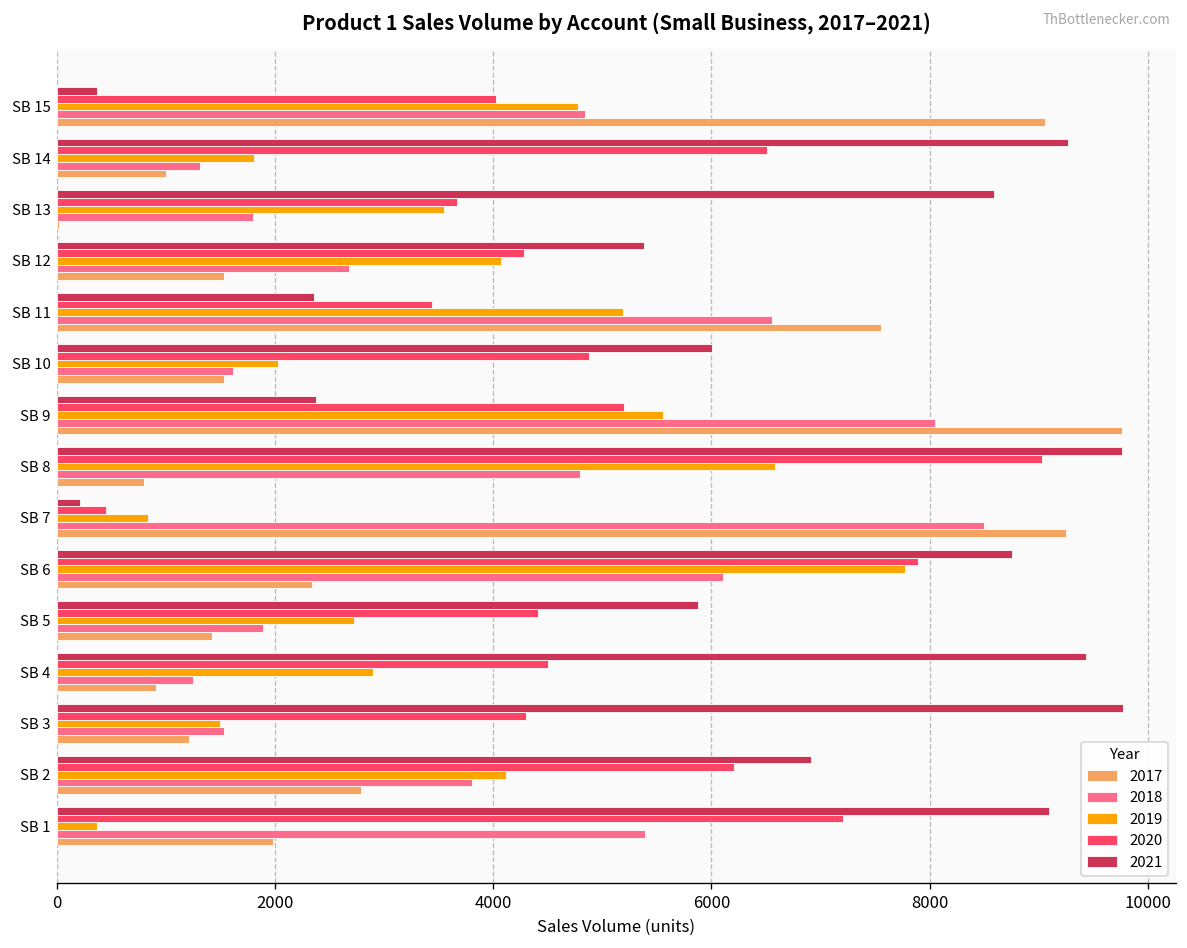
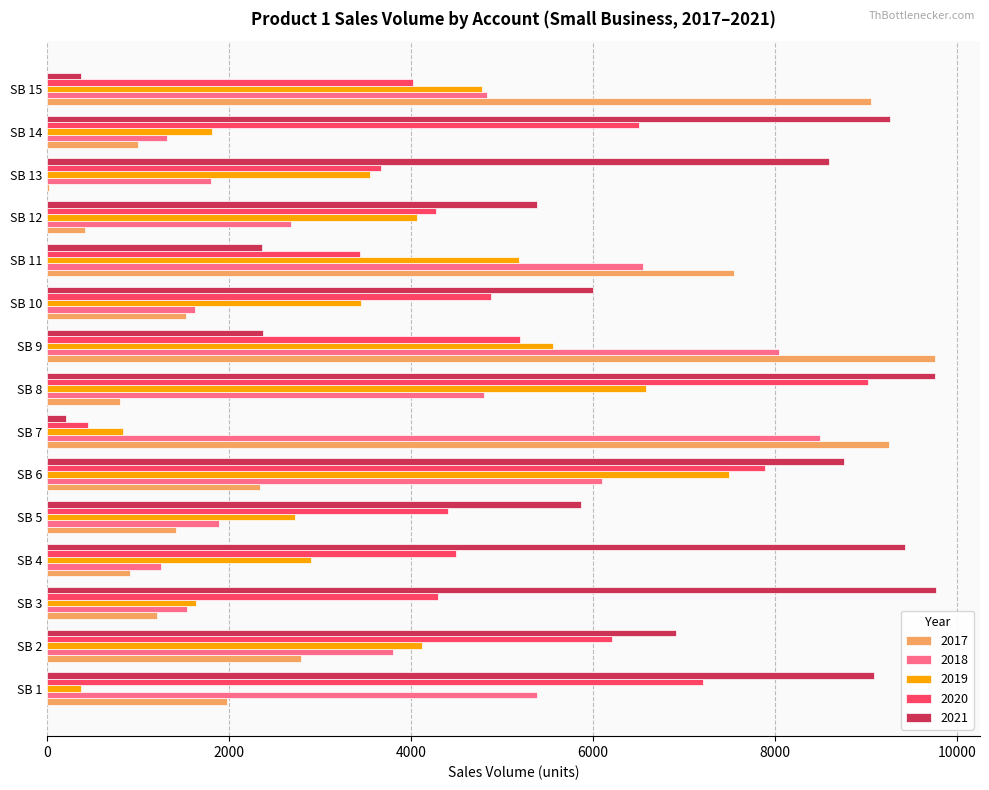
2017, SB 12: 1500 -> 400
2019, SB 10: 2000 -> 3400
2019, SB 6: 7800 -> 7500
2019, SB 3: 1500 -> 1600
